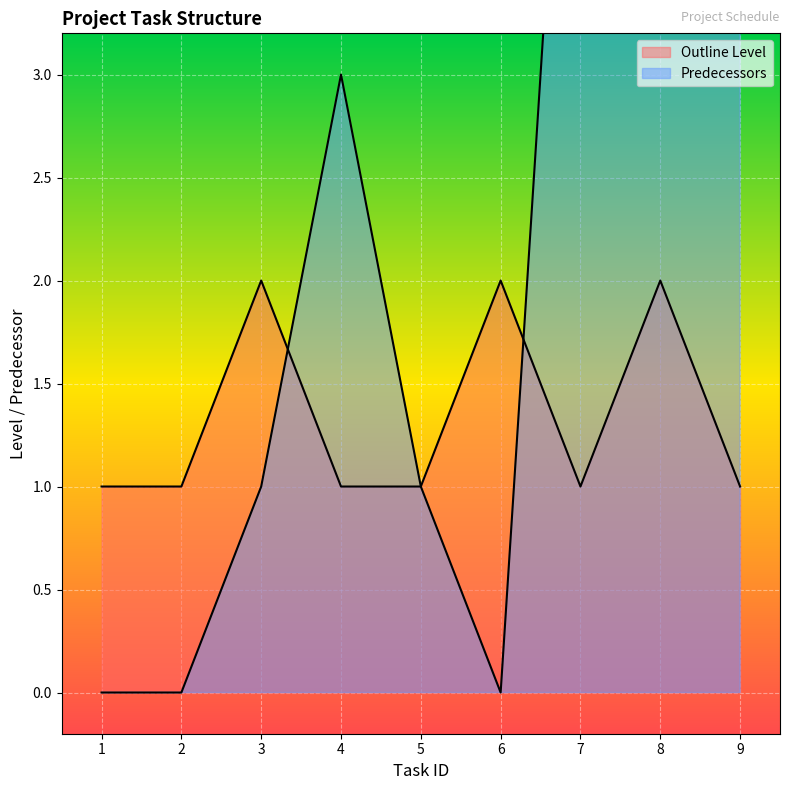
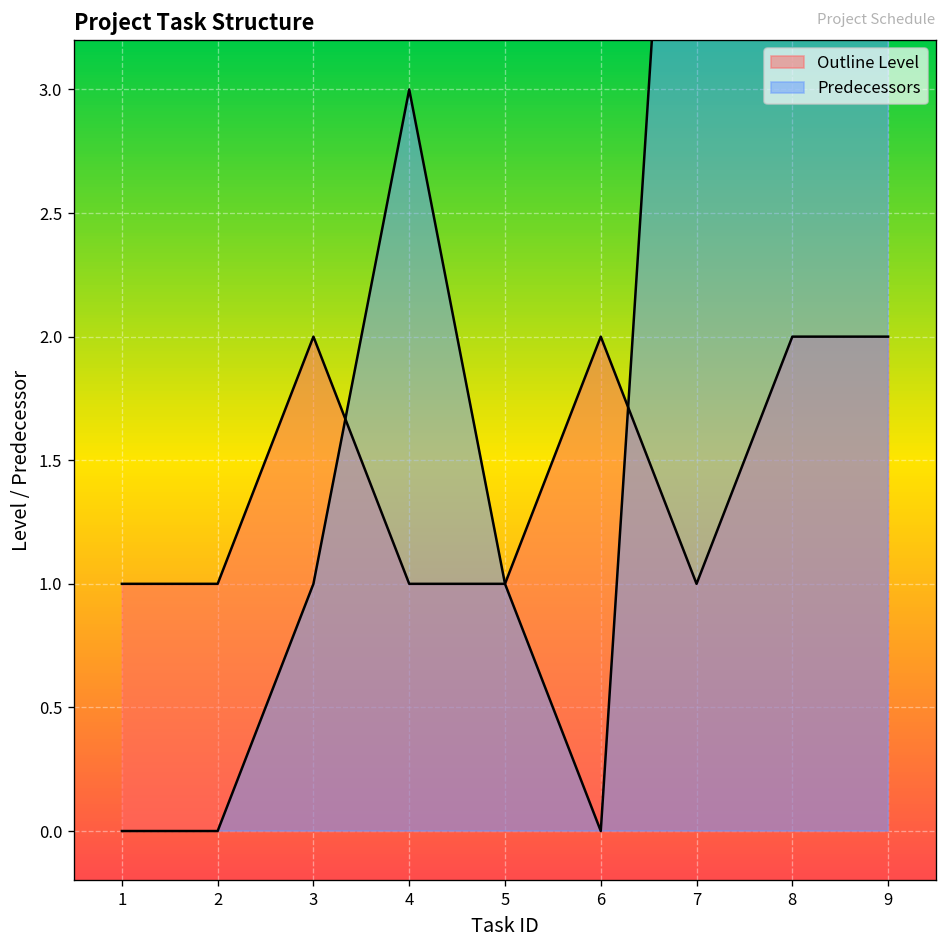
Outline Level, 9: 1 -> 2
